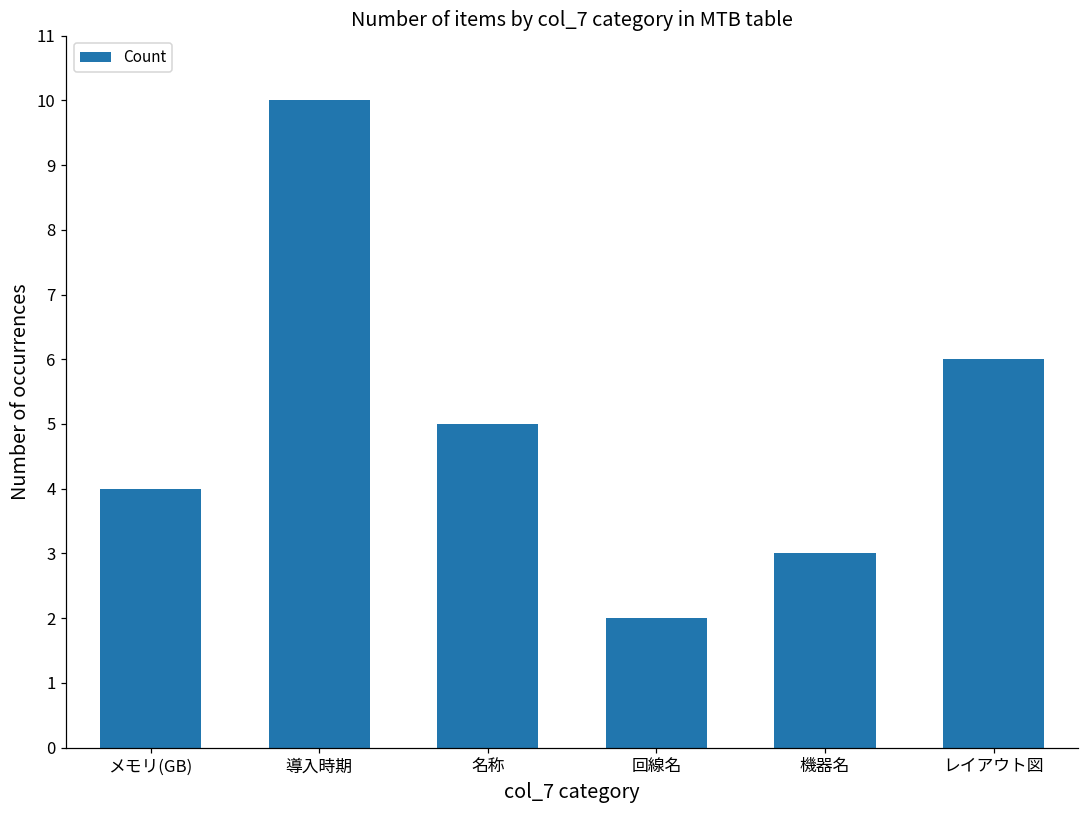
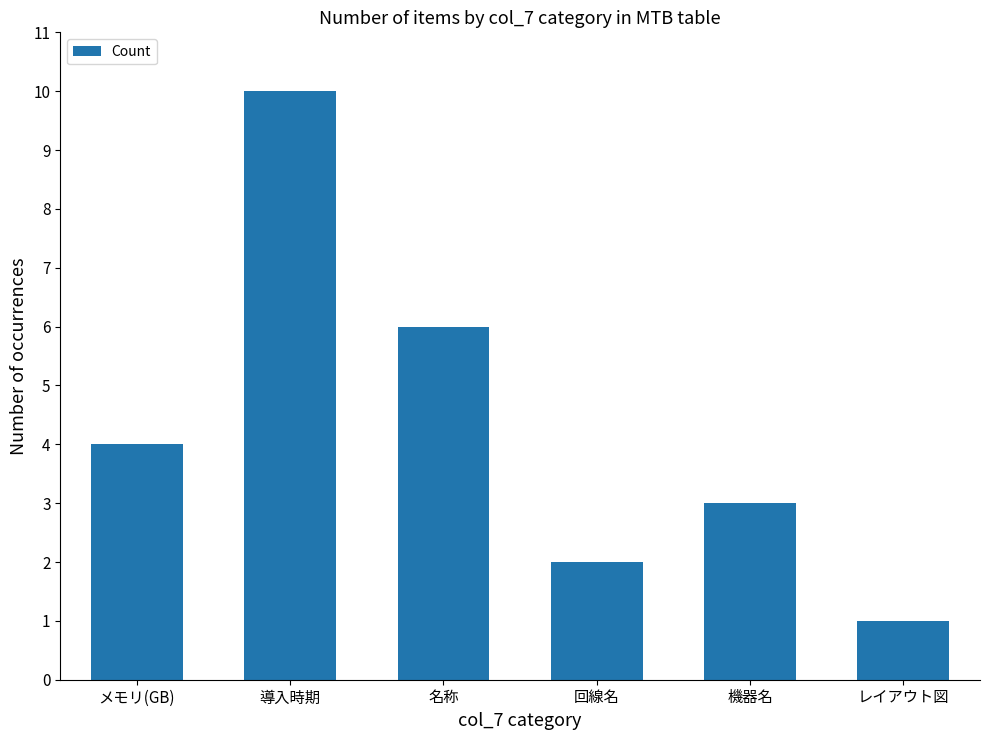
名称: 5 -> 6
レイアウト図: 6 -> 1
